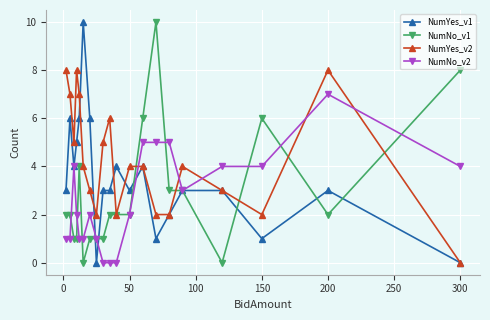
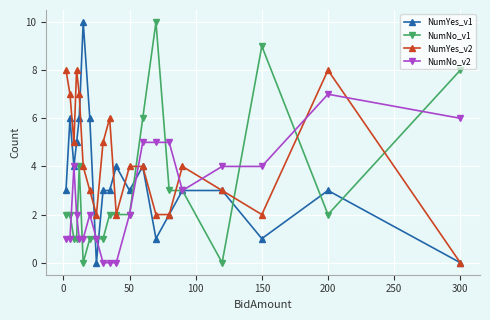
NumNo_v1, 150: 6 -> 9
NumNo_v2, 300: 4 -> 6
